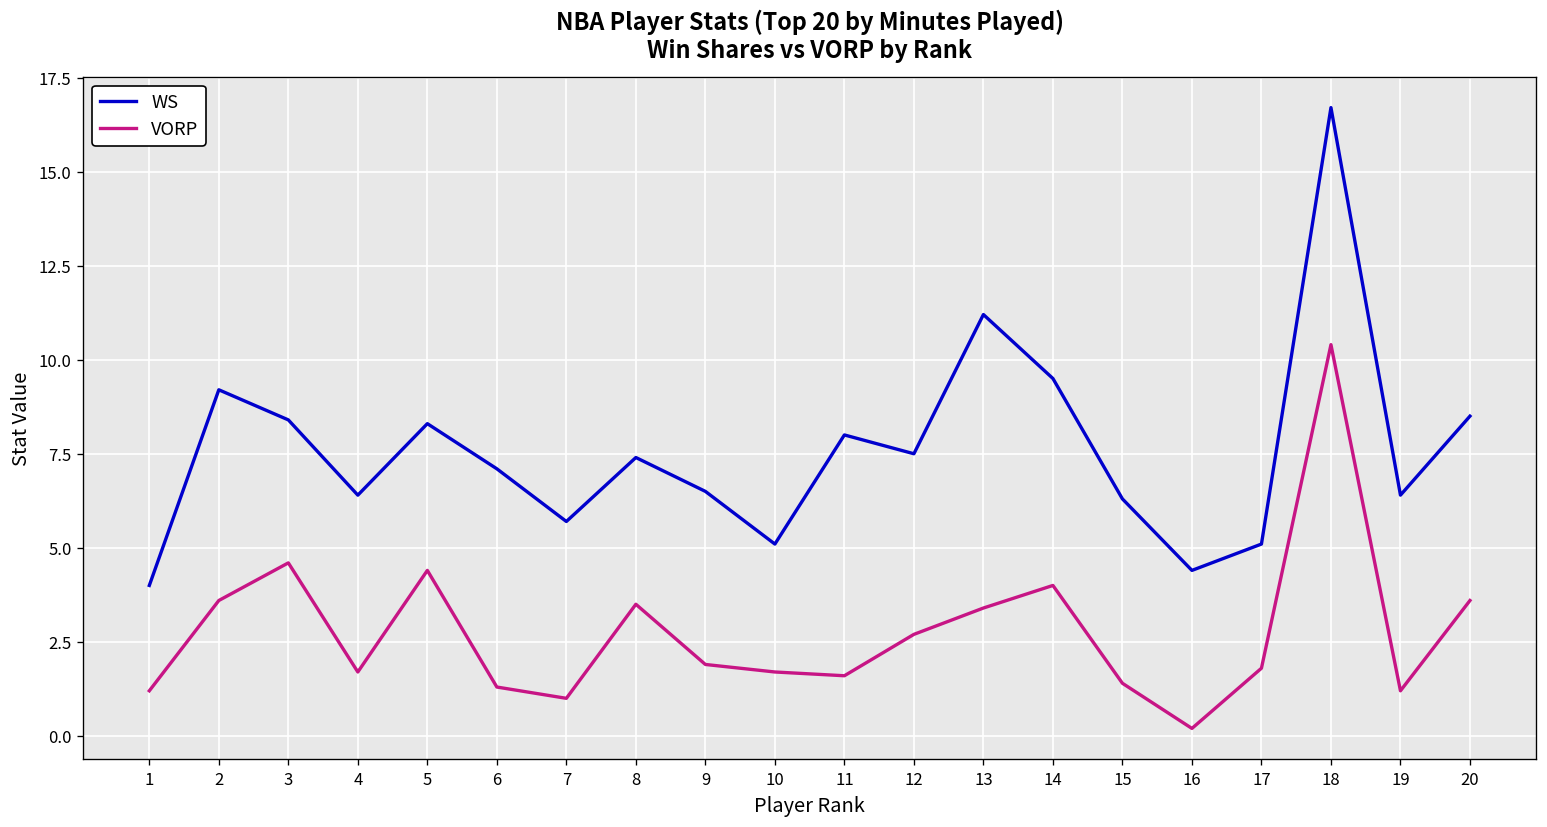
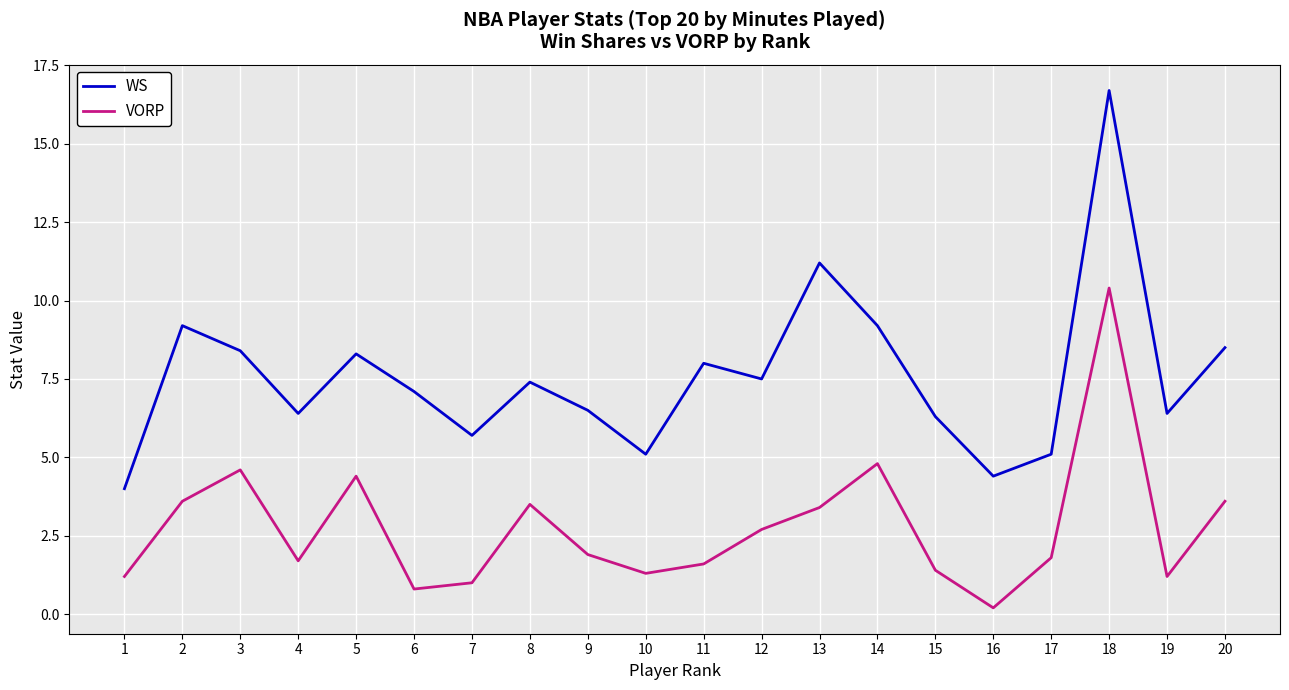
VORP, 6: 1.3 -> 0.8
VORP, 10: 1.7 -> 1.3
WS, 14: 9.5 -> 9.2
VORP, 14: 4.0 -> 4.8
